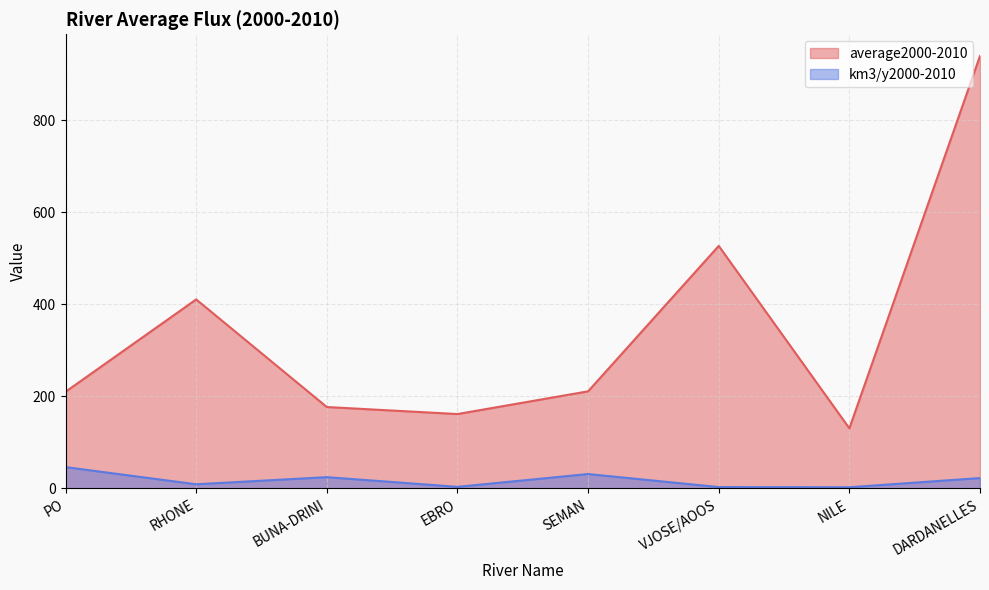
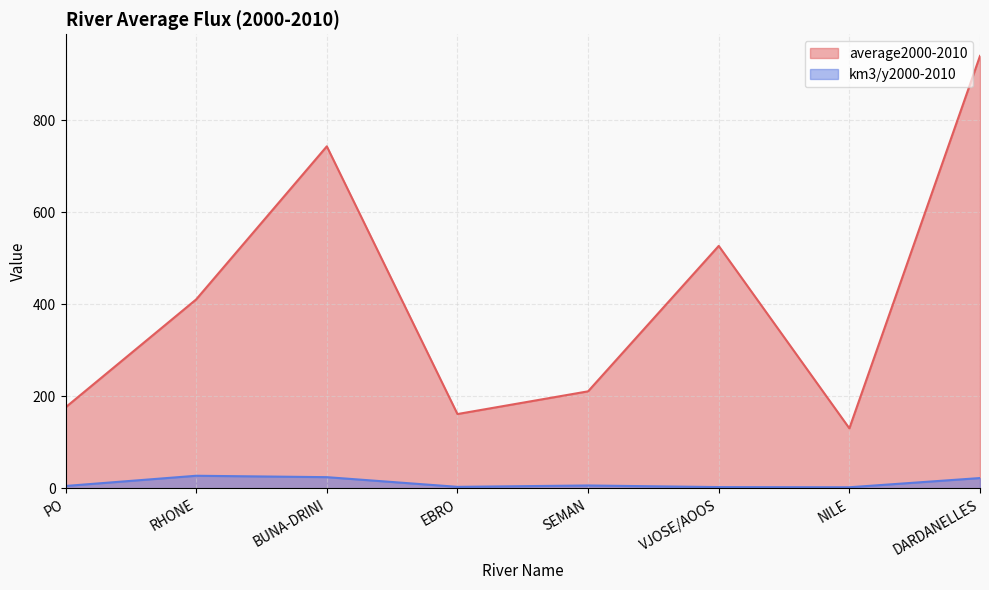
average2000-2010, PO: 210 -> 180
km3/y2000-2010, PO: 50 -> 10
km3/y2000-2010, RHONE: 10 -> 30
average2000-2010, BUNA-DRINI: 180 -> 740
km3/y2000-2010, SEMAN: 30 -> 10
